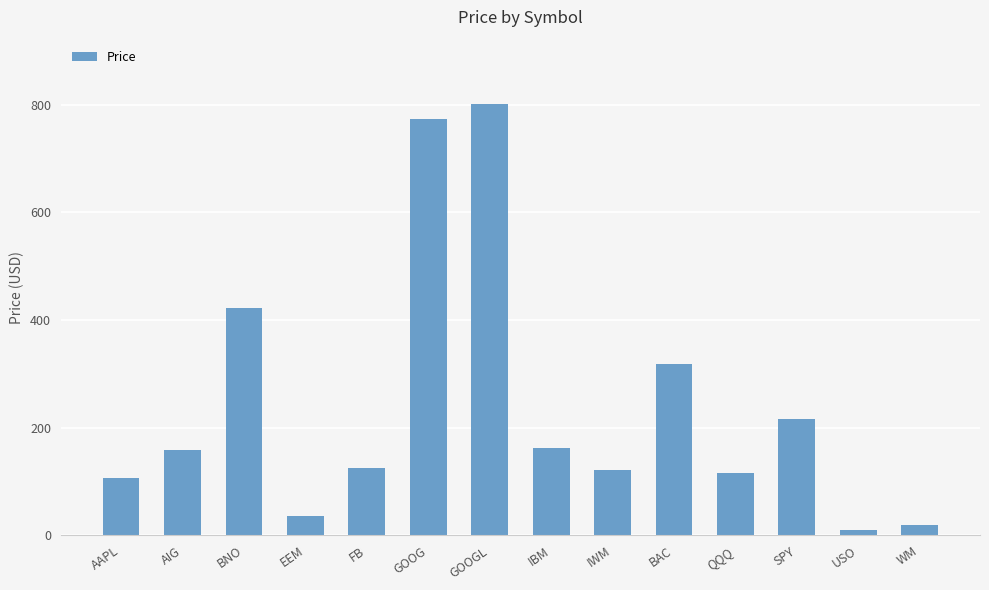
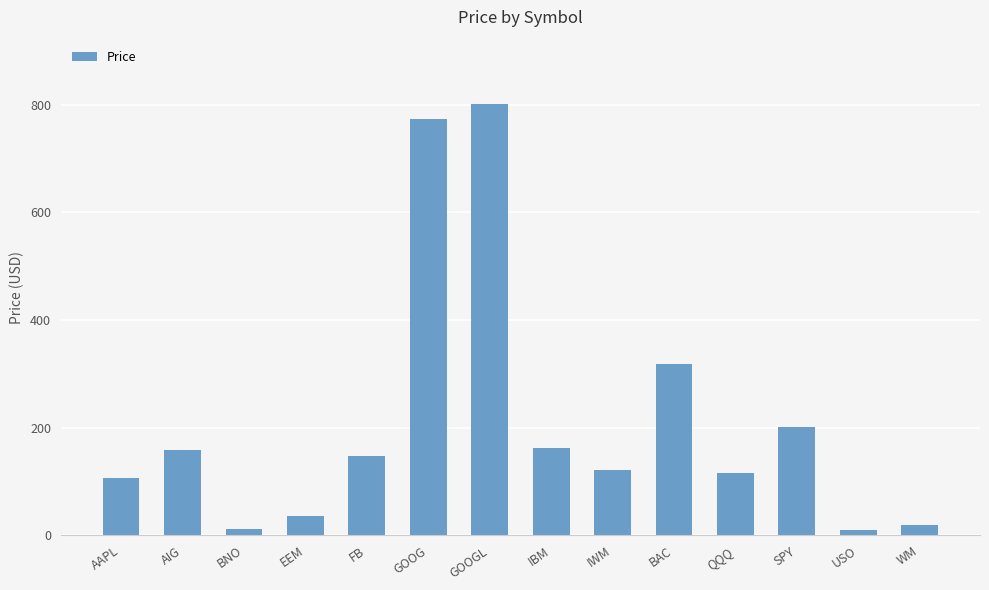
BNO: 420 -> 10
FB: 120 -> 150
SPY: 220 -> 200
